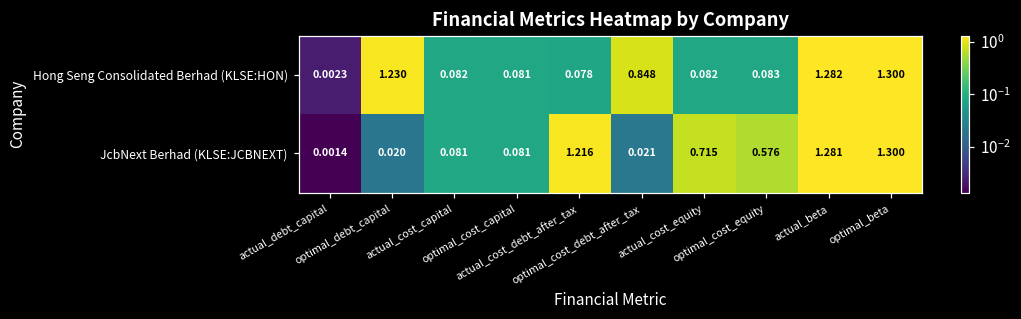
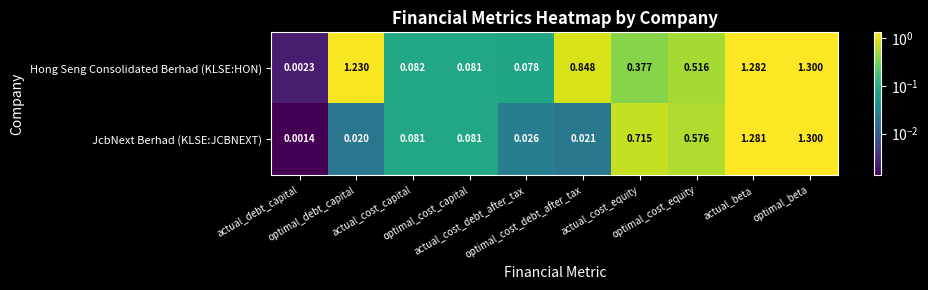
Hong Seng Consolidated Berhad (KLSE:HON), actual_cost_equity: 0.082 -> 0.377
Hong Seng Consolidated Berhad (KLSE:HON), optimal_cost_equity: 0.083 -> 0.516
JcbNext Berhad (KLSE:JCBNEXT), actual_cost_debt_after_tax: 1.216 -> 0.026
